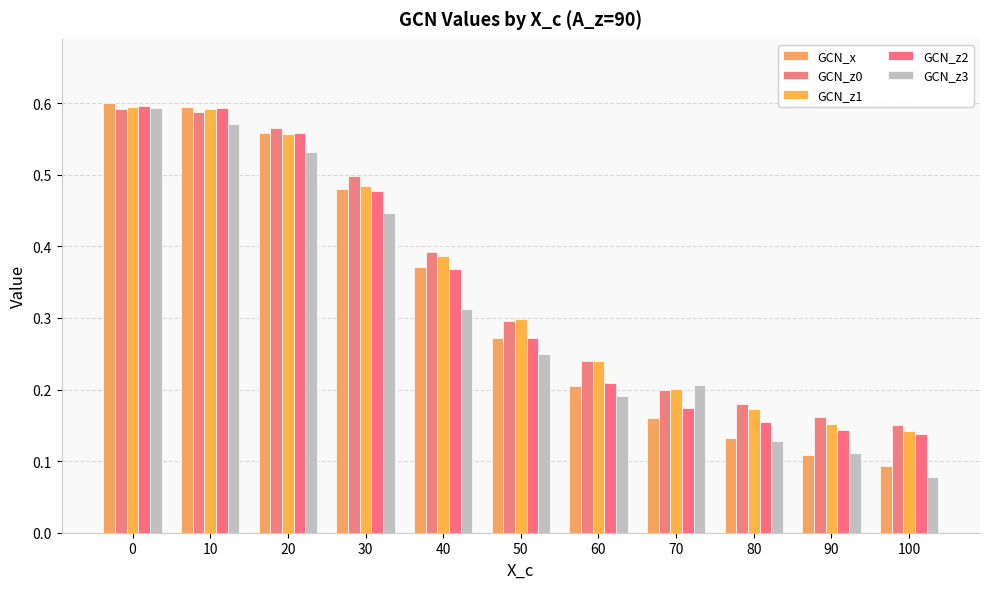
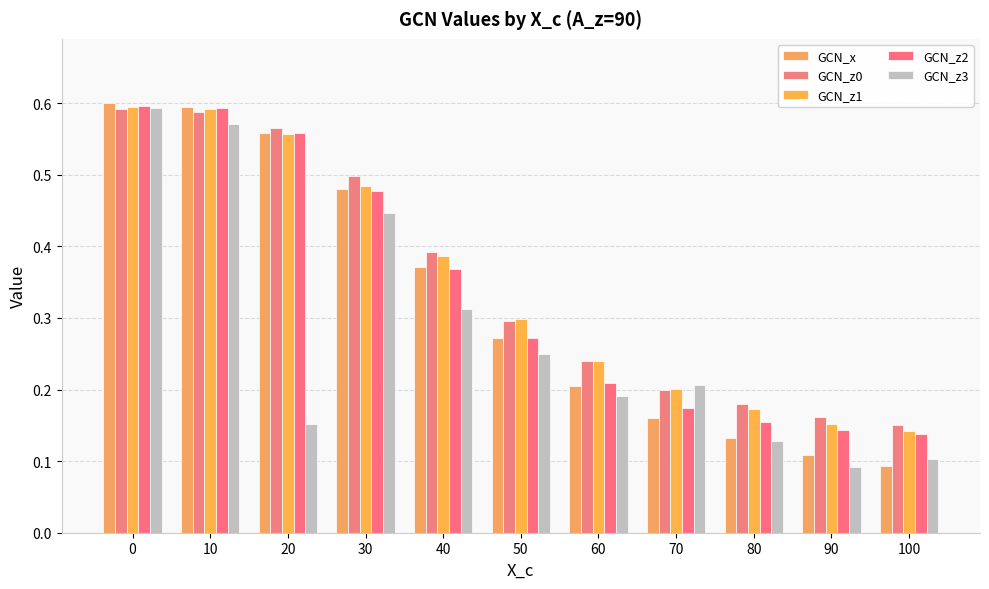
GCN_z3, 20: 0.53 -> 0.15
GCN_z3, 90: 0.11 -> 0.09
GCN_z3, 100: 0.08 -> 0.10
